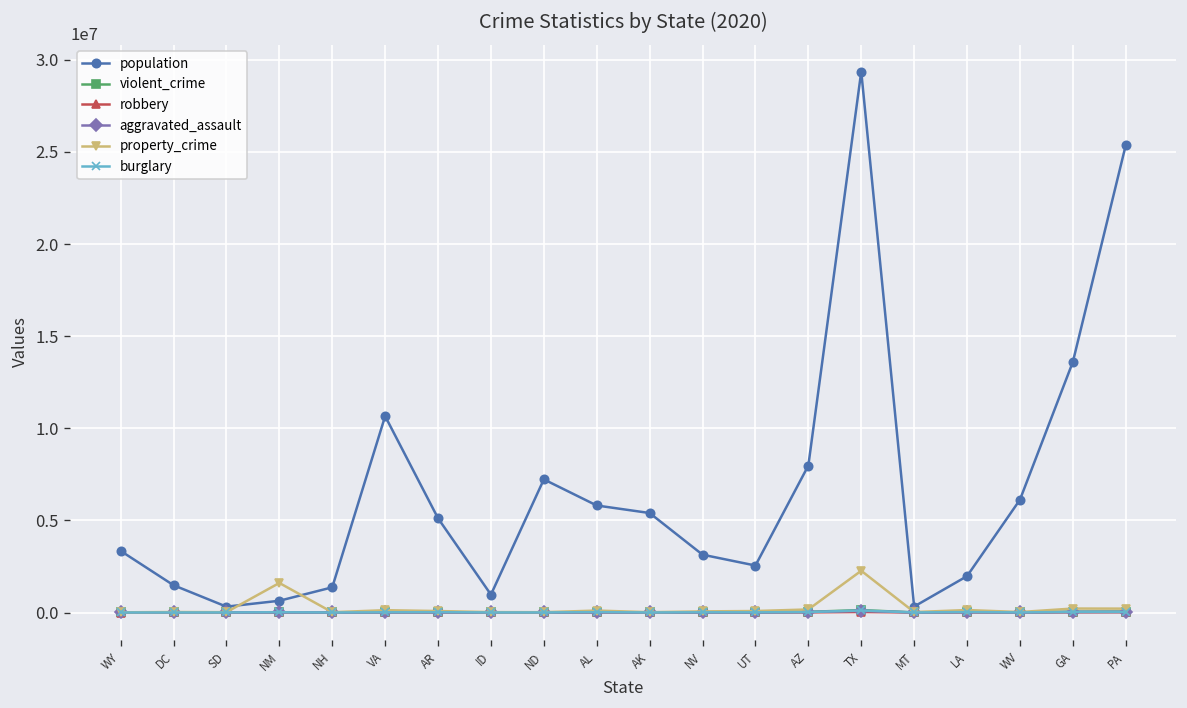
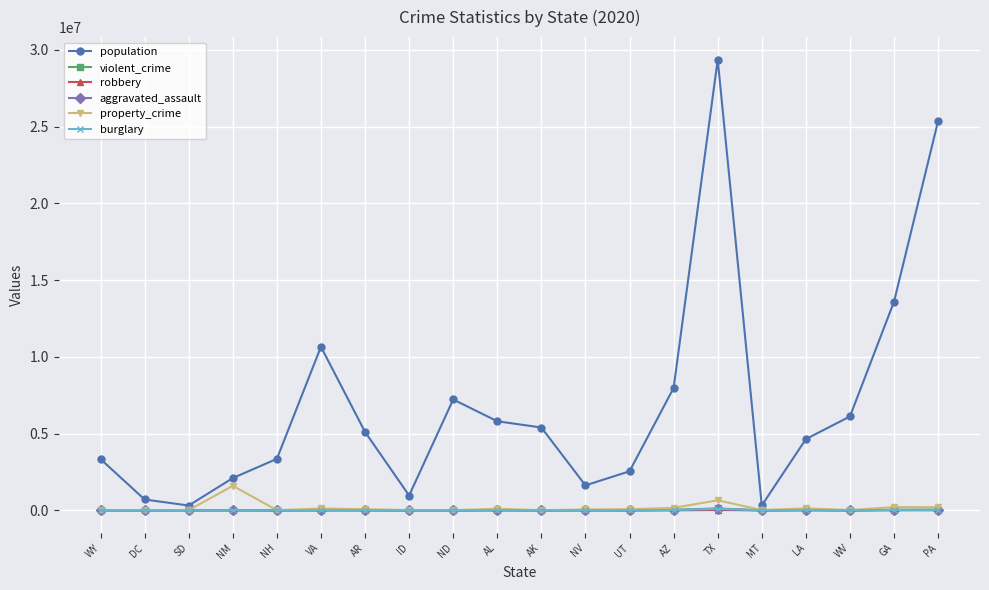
population, DC: 1500000 -> 700000
population, NM: 600000 -> 2100000
population, NH: 1400000 -> 3400000
population, NV: 3100000 -> 1600000
property_crime, TX: 2300000 -> 700000
population, LA: 2000000 -> 4600000
